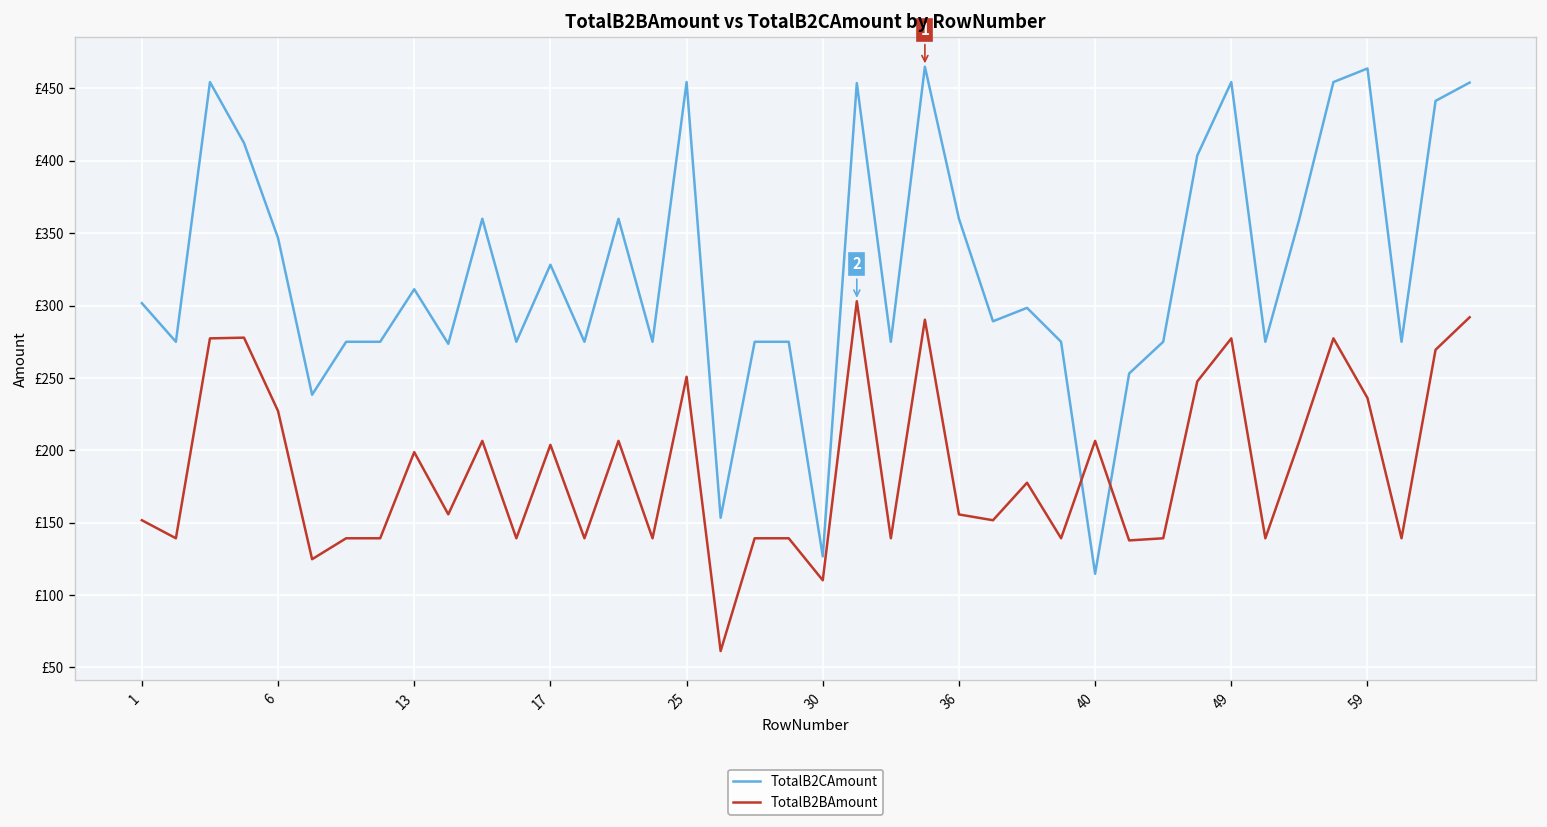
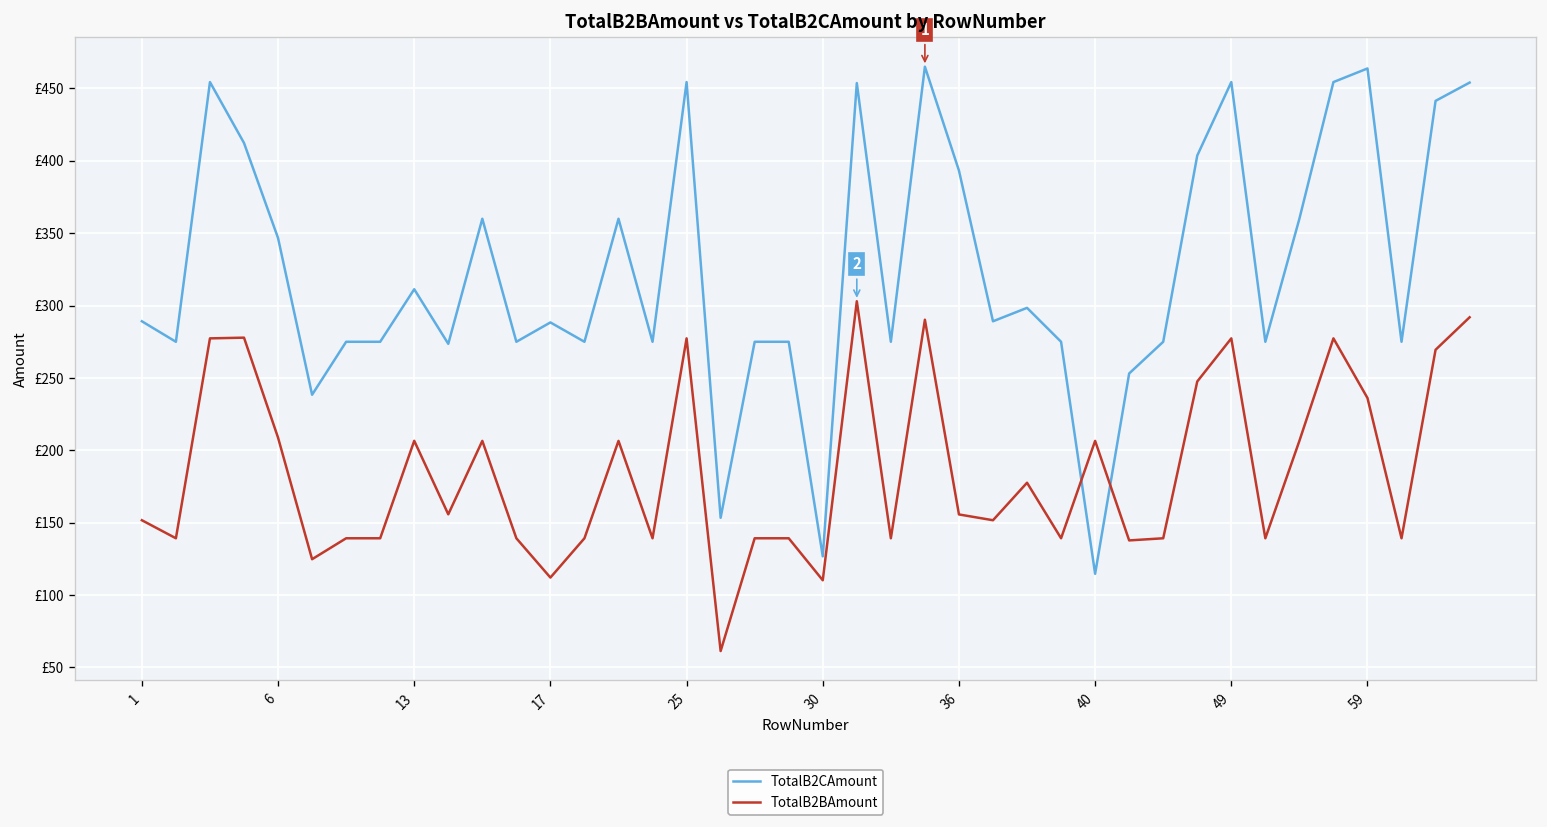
TotalB2CAmount, 1: £302 -> £289
TotalB2BAmount, 6: £227 -> £209
TotalB2BAmount, 13: £199 -> £207
TotalB2CAmount, 17: £328 -> £288
TotalB2BAmount, 17: £204 -> £112
TotalB2BAmount, 25: £251 -> £277
TotalB2CAmount, 36: £360 -> £393
